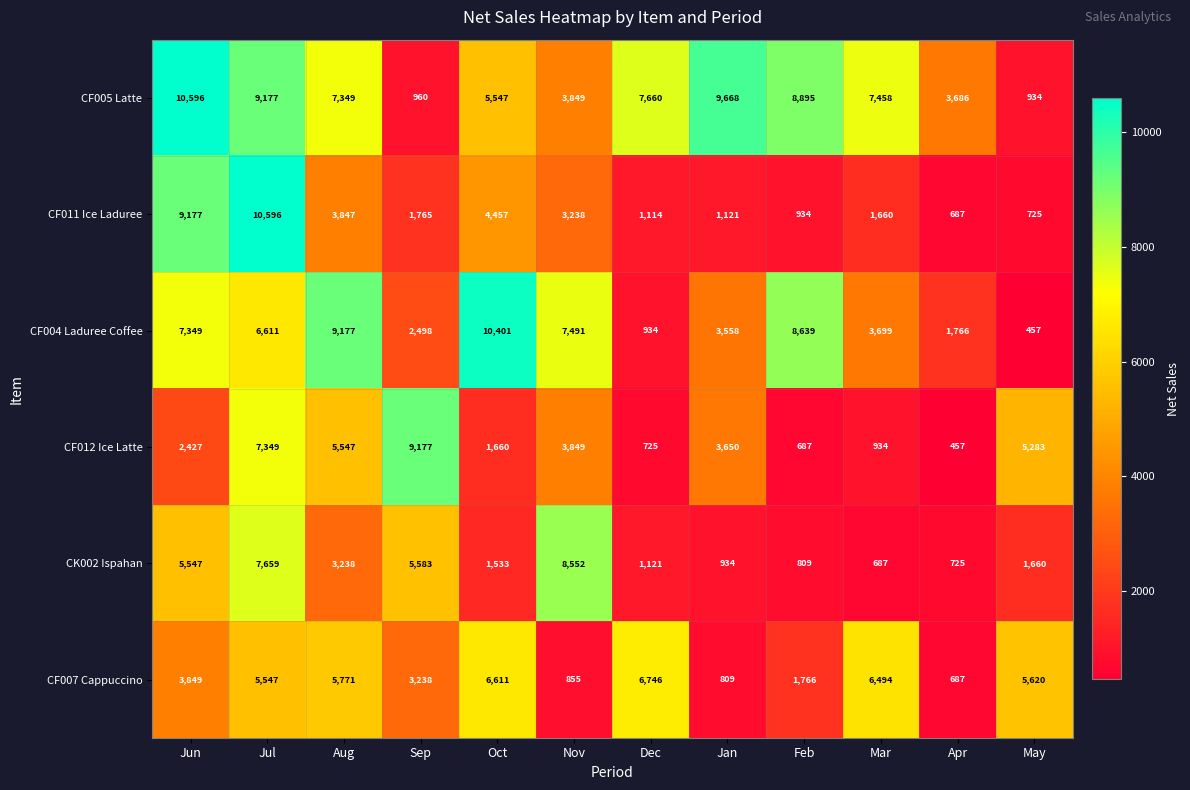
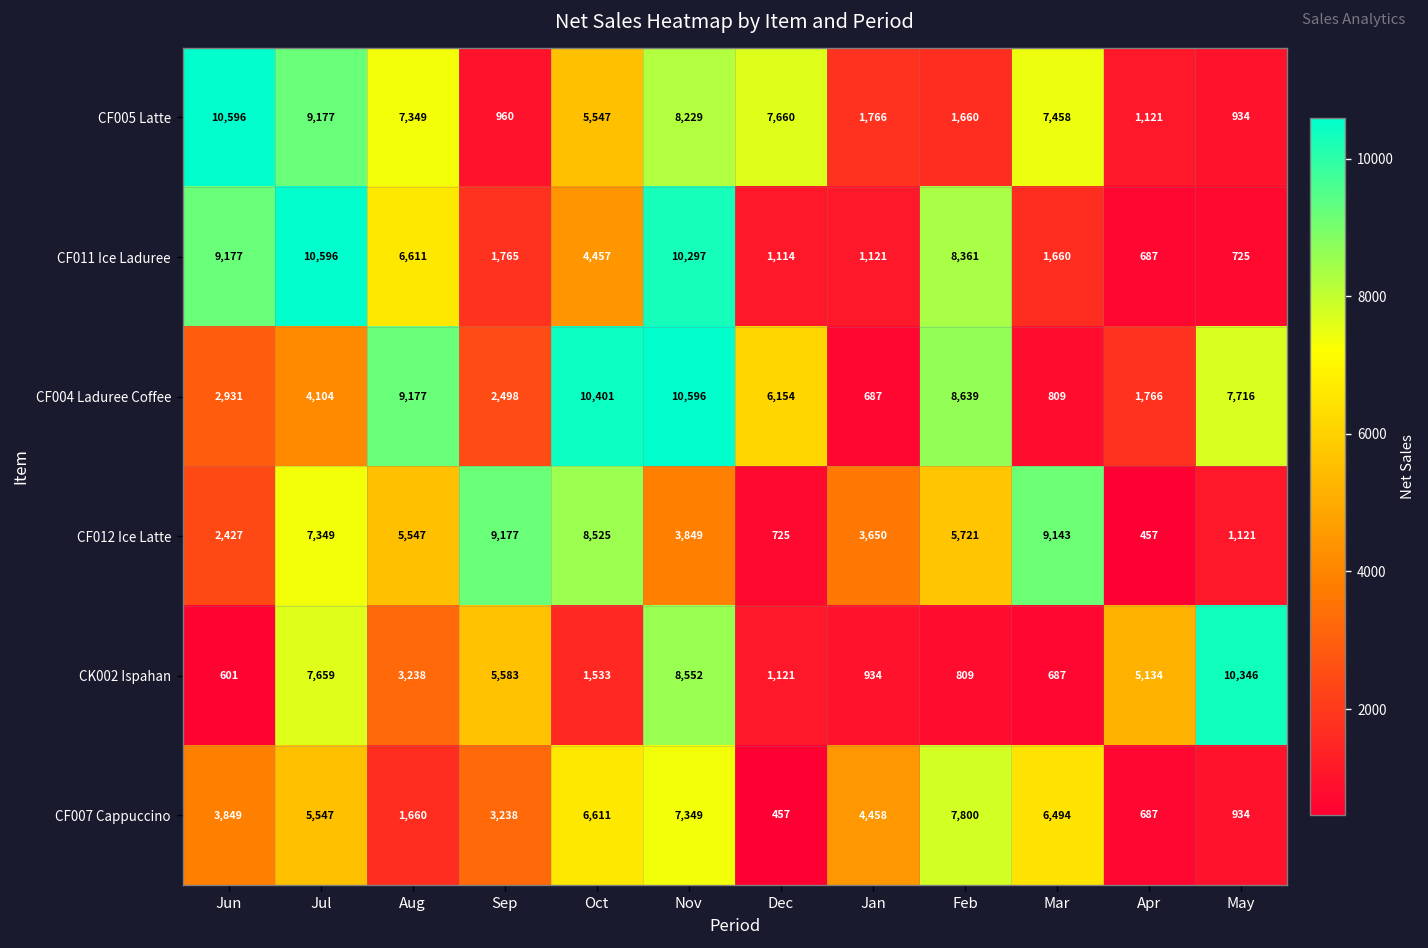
CF005 Latte, Nov: 3,849 -> 8,229
CF005 Latte, Jan: 9,668 -> 1,766
CF005 Latte, Feb: 8,895 -> 1,660
CF005 Latte, Apr: 3,686 -> 1,121
CF011 Ice Laduree, Aug: 3,847 -> 6,611
CF011 Ice Laduree, Nov: 3,238 -> 10,297
CF011 Ice Laduree, Feb: 934 -> 8,361
CF004 Laduree Coffee, Jun: 7,349 -> 2,931
CF004 Laduree Coffee, Jul: 6,611 -> 4,104
CF004 Laduree Coffee, Nov: 7,491 -> 10,596
CF004 Laduree Coffee, Dec: 934 -> 6,154
CF004 Laduree Coffee, Jan: 3,558 -> 687
CF004 Laduree Coffee, Mar: 3,699 -> 809
CF004 Laduree Coffee, May: 457 -> 7,716
CF012 Ice Latte, Oct: 1,660 -> 8,525
CF012 Ice Latte, Feb: 687 -> 5,721
CF012 Ice Latte, Mar: 934 -> 9,143
CF012 Ice Latte, May: 5,283 -> 1,121
CK002 Ispahan, Jun: 5,547 -> 601
CK002 Ispahan, Apr: 725 -> 5,134
CK002 Ispahan, May: 1,660 -> 10,346
CF007 Cappuccino, Aug: 5,771 -> 1,660
CF007 Cappuccino, Nov: 855 -> 7,349
CF007 Cappuccino, Dec: 6,746 -> 457
CF007 Cappuccino, Jan: 809 -> 4,458
CF007 Cappuccino, Feb: 1,766 -> 7,800
CF007 Cappuccino, May: 5,620 -> 934
